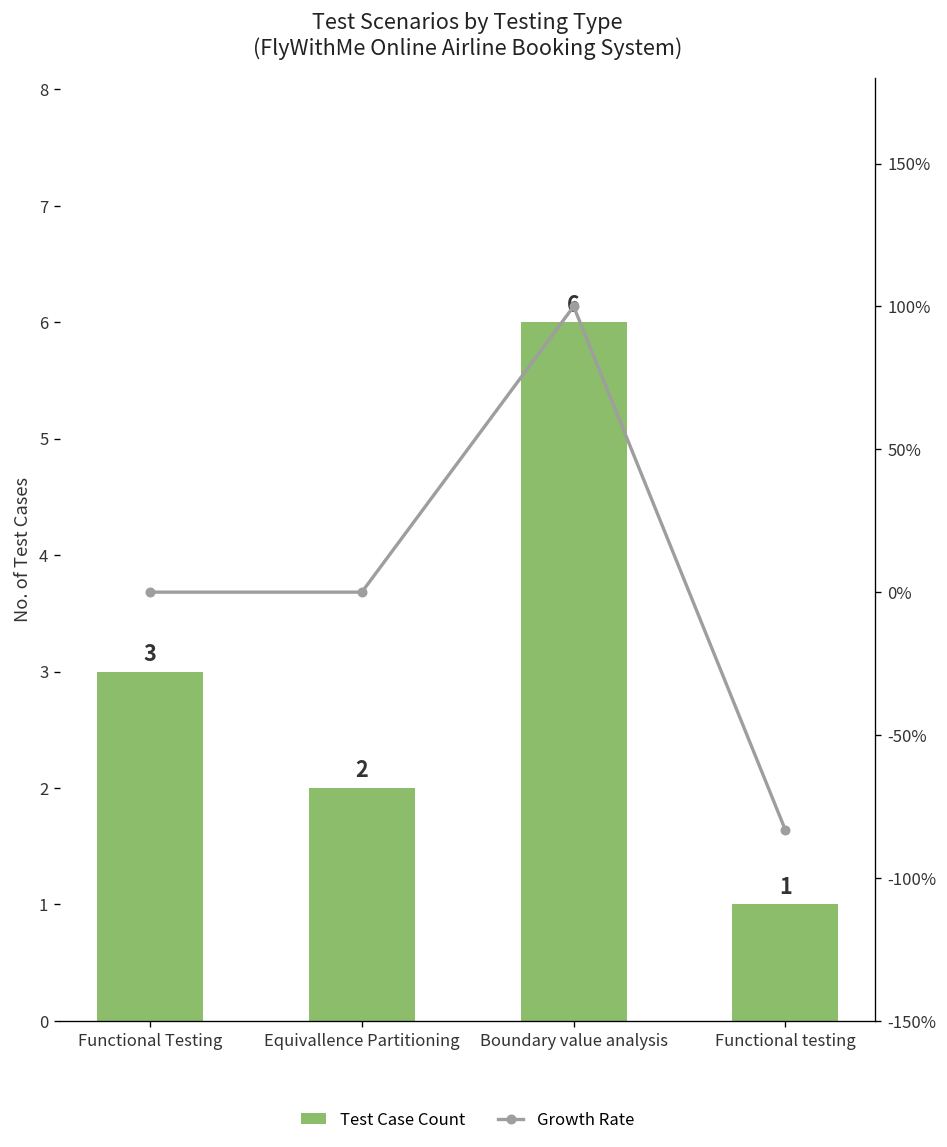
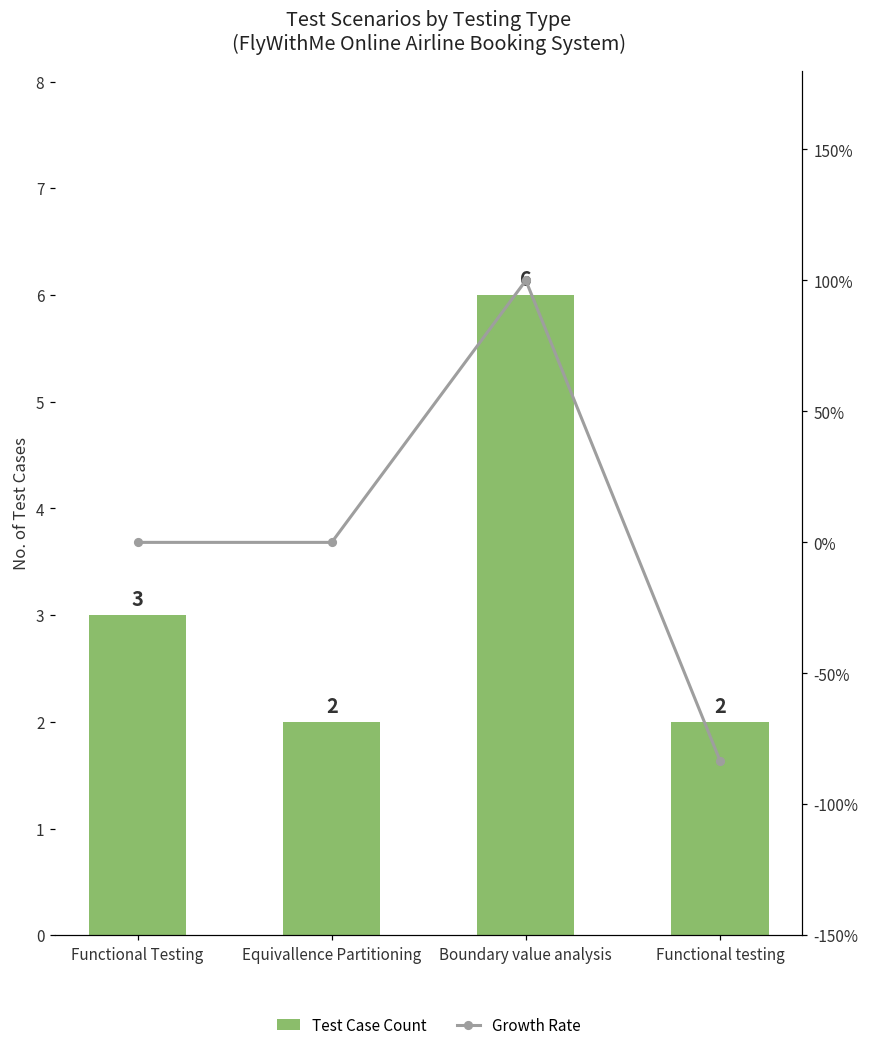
Test Case Count, Functional testing: 1 -> 2
